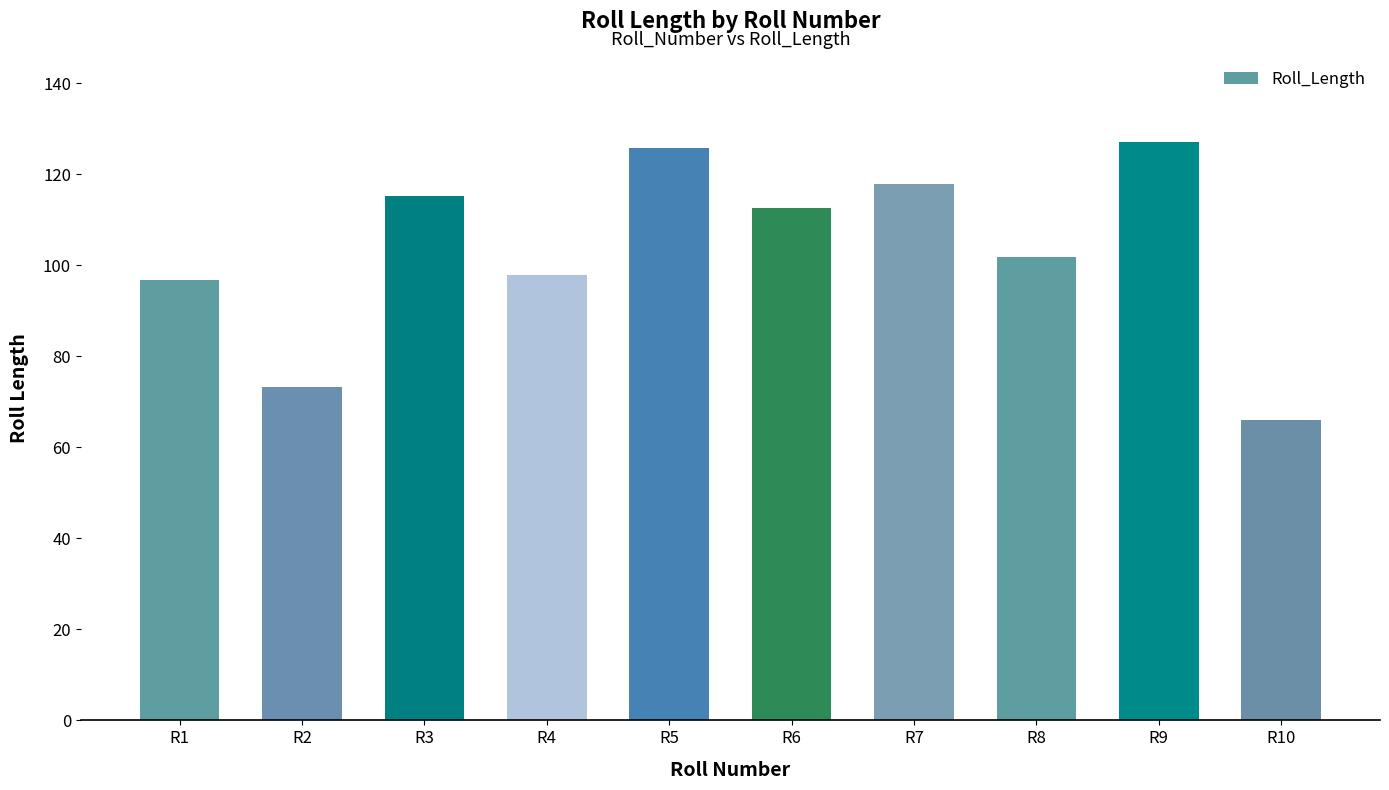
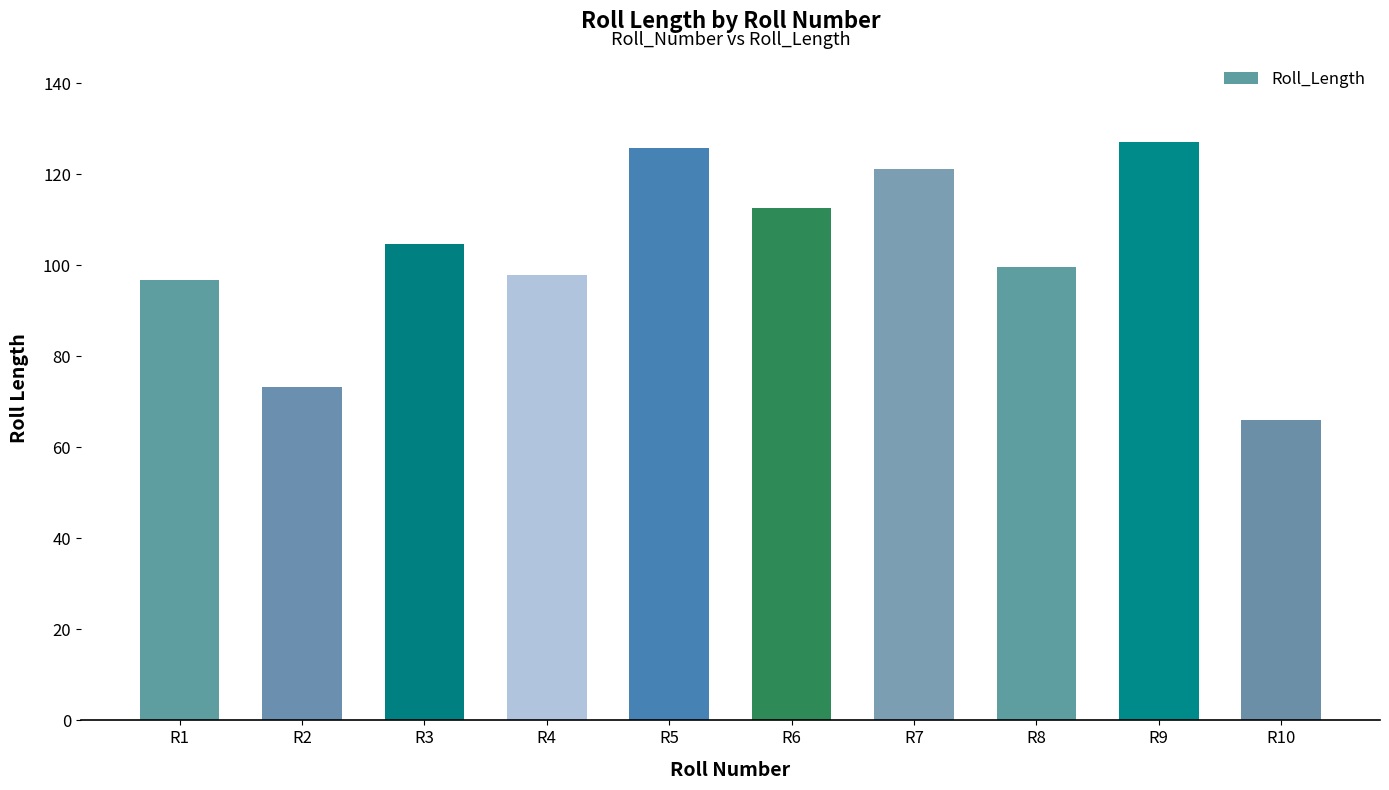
R3: 115 -> 105
R7: 118 -> 121
R8: 102 -> 100
